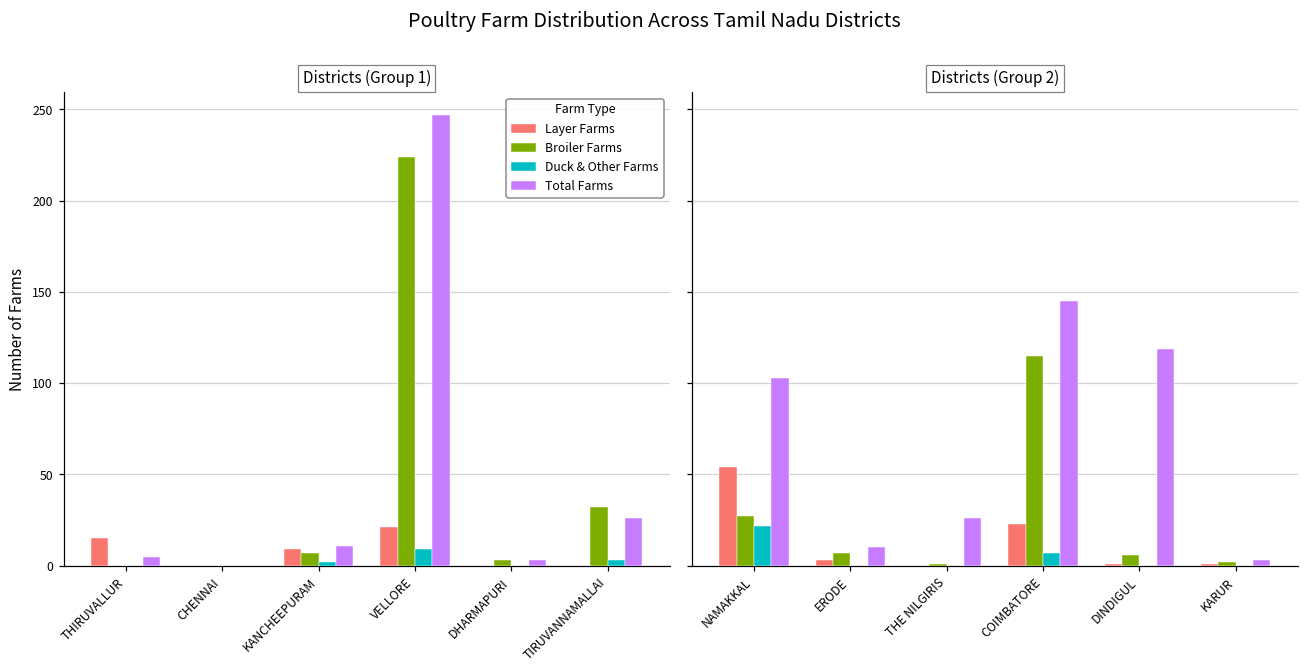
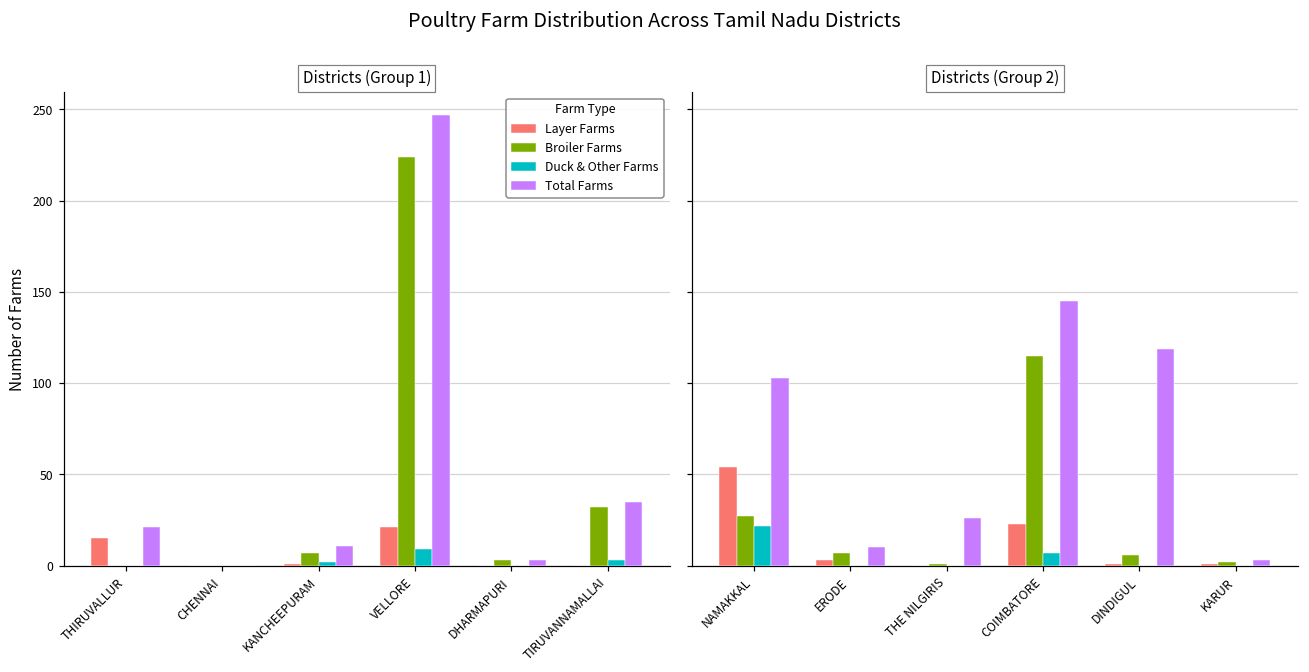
Districts (Group 1), Total Farms, THIRUVALLUR: 5 -> 21
Districts (Group 1), Layer Farms, KANCHEEPURAM: 9 -> 1
Districts (Group 1), Total Farms, TIRUVANNAMALLAI: 26 -> 35
